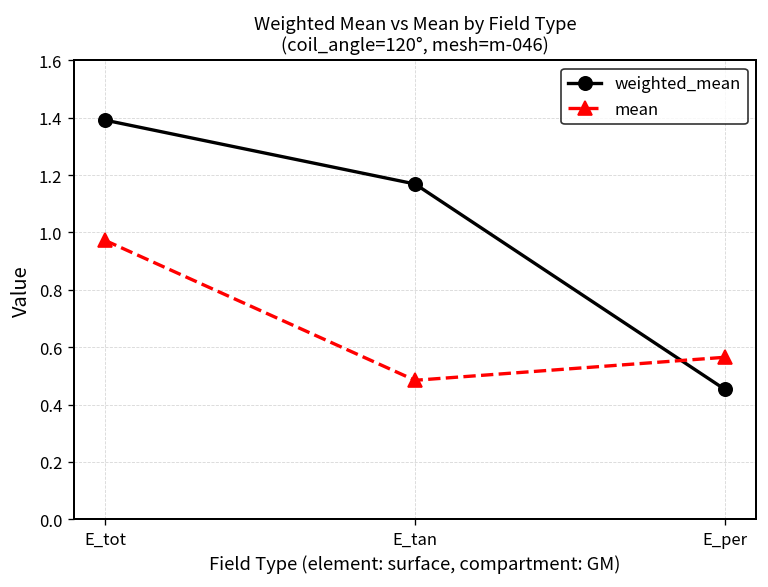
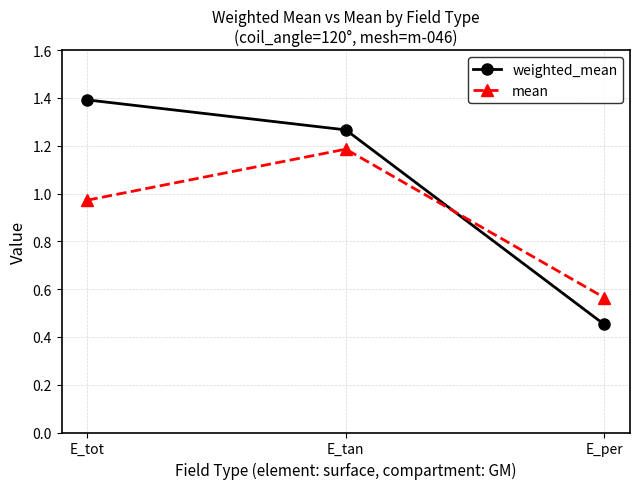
weighted_mean, E_tan: 1.17 -> 1.27
mean, E_tan: 0.48 -> 1.19
